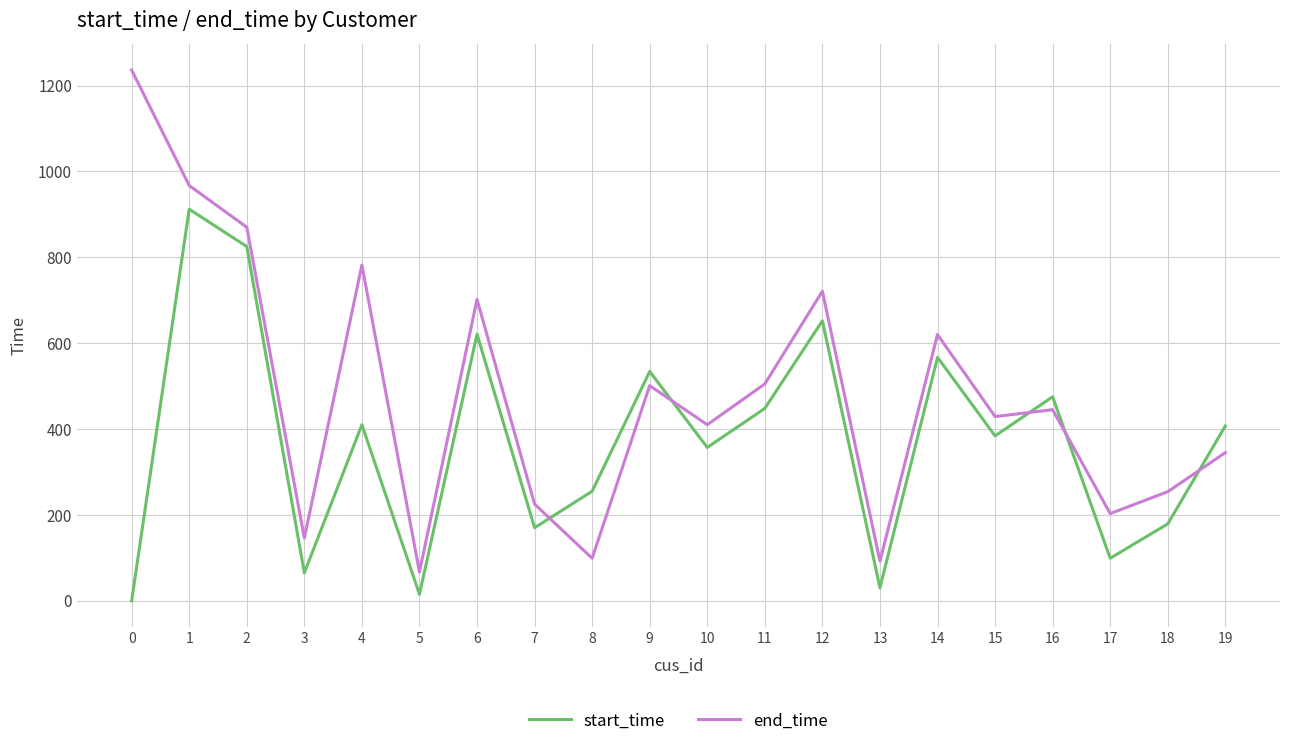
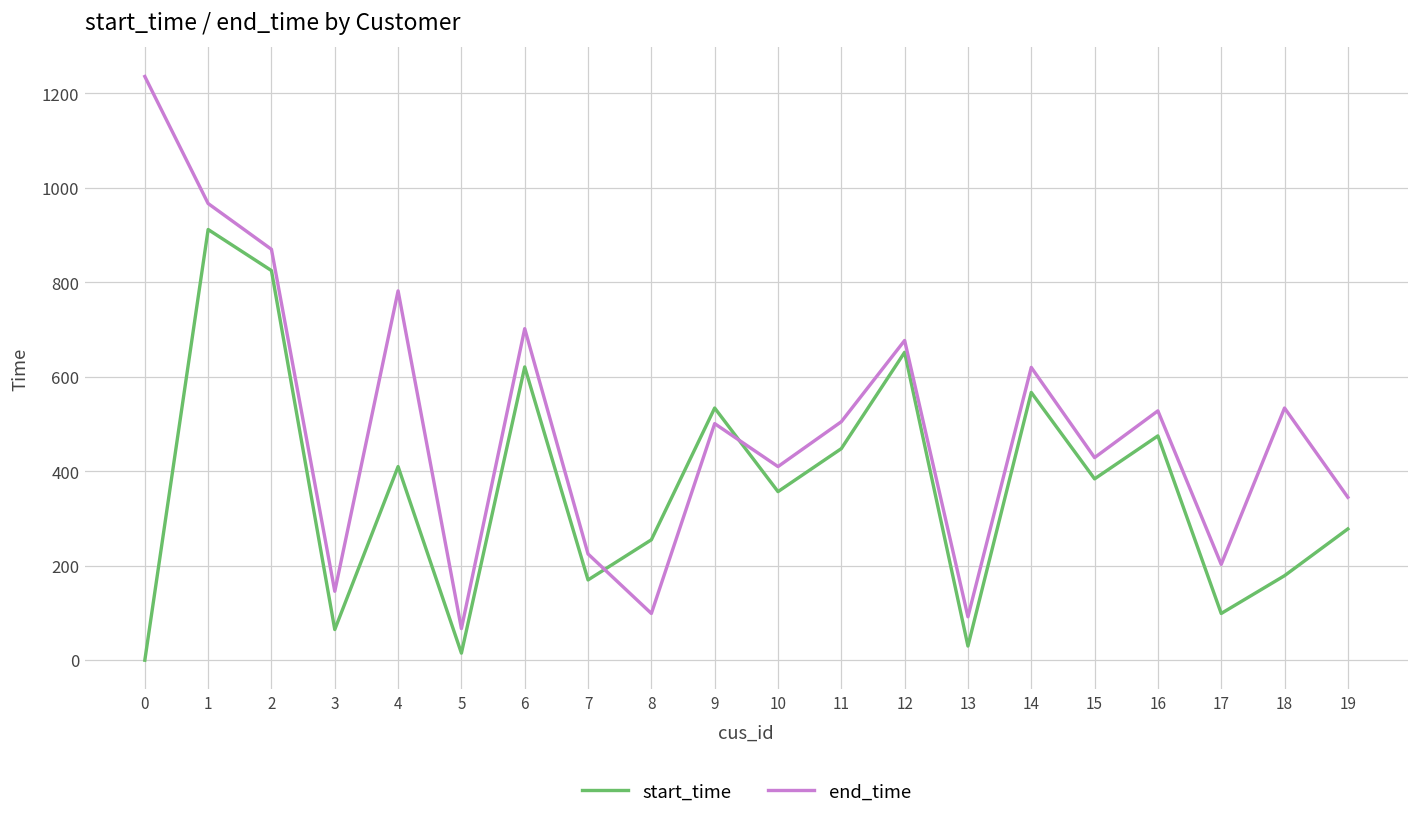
end_time, 12: 720 -> 680
end_time, 16: 450 -> 530
end_time, 18: 250 -> 530
start_time, 19: 410 -> 280
